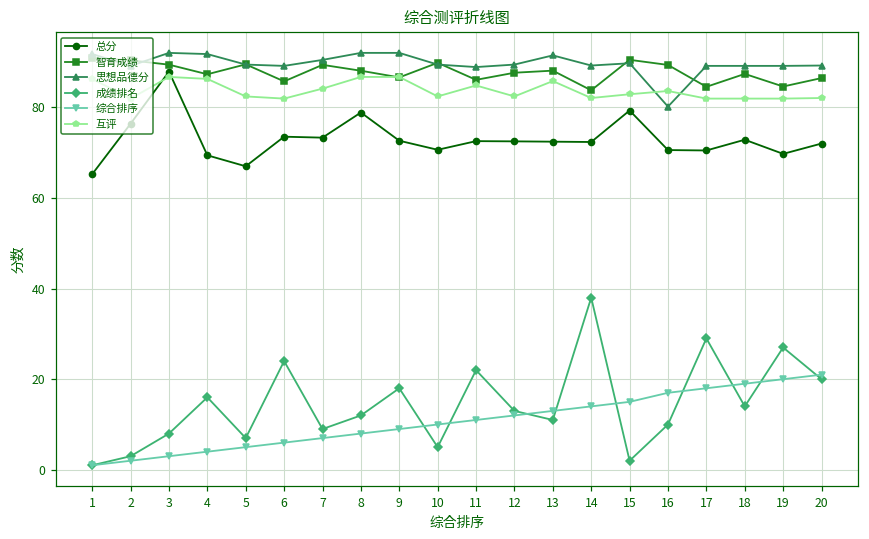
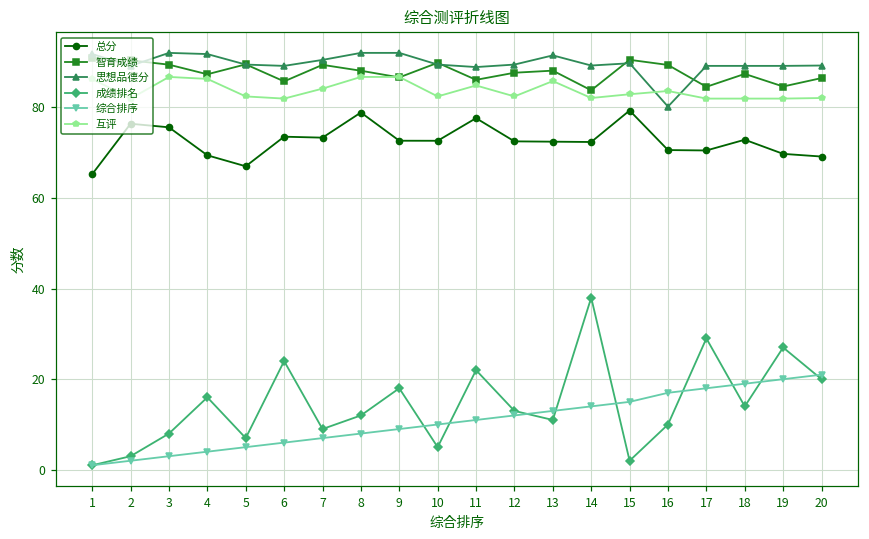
总分, 3: 88 -> 76
总分, 10: 71 -> 73
总分, 11: 73 -> 78
总分, 20: 72 -> 69
